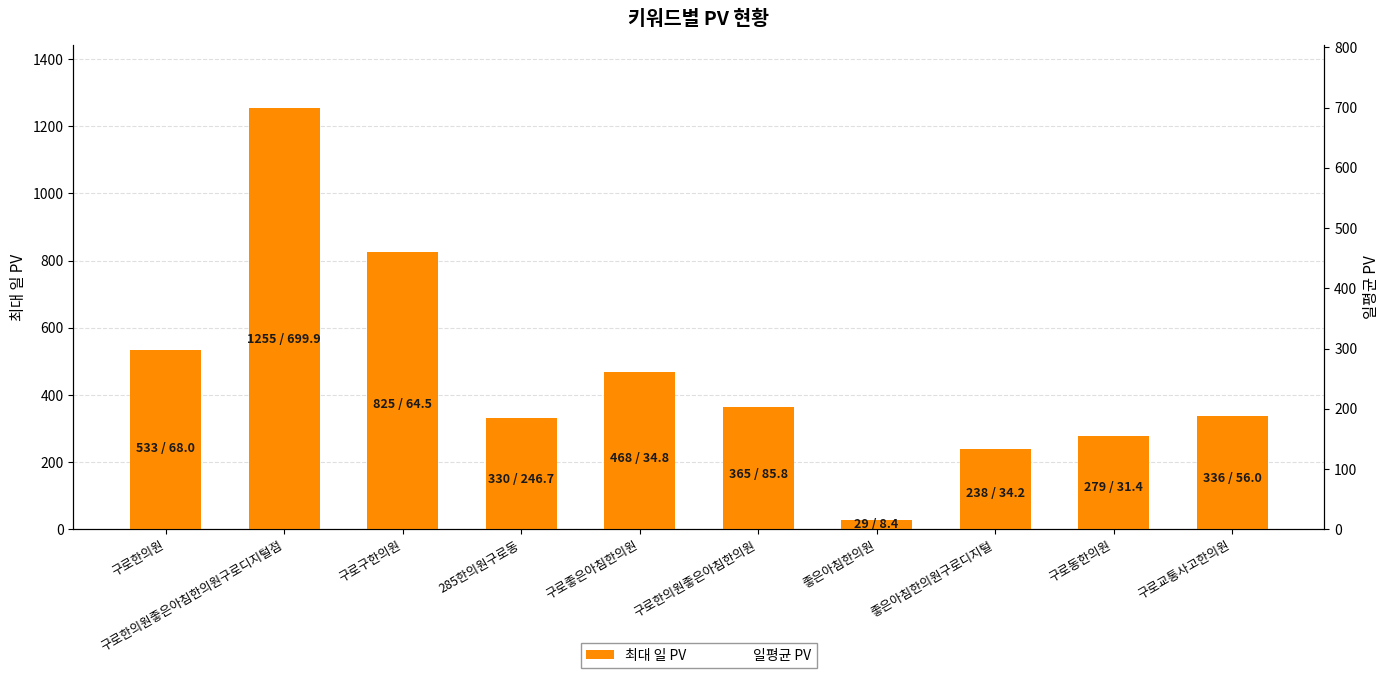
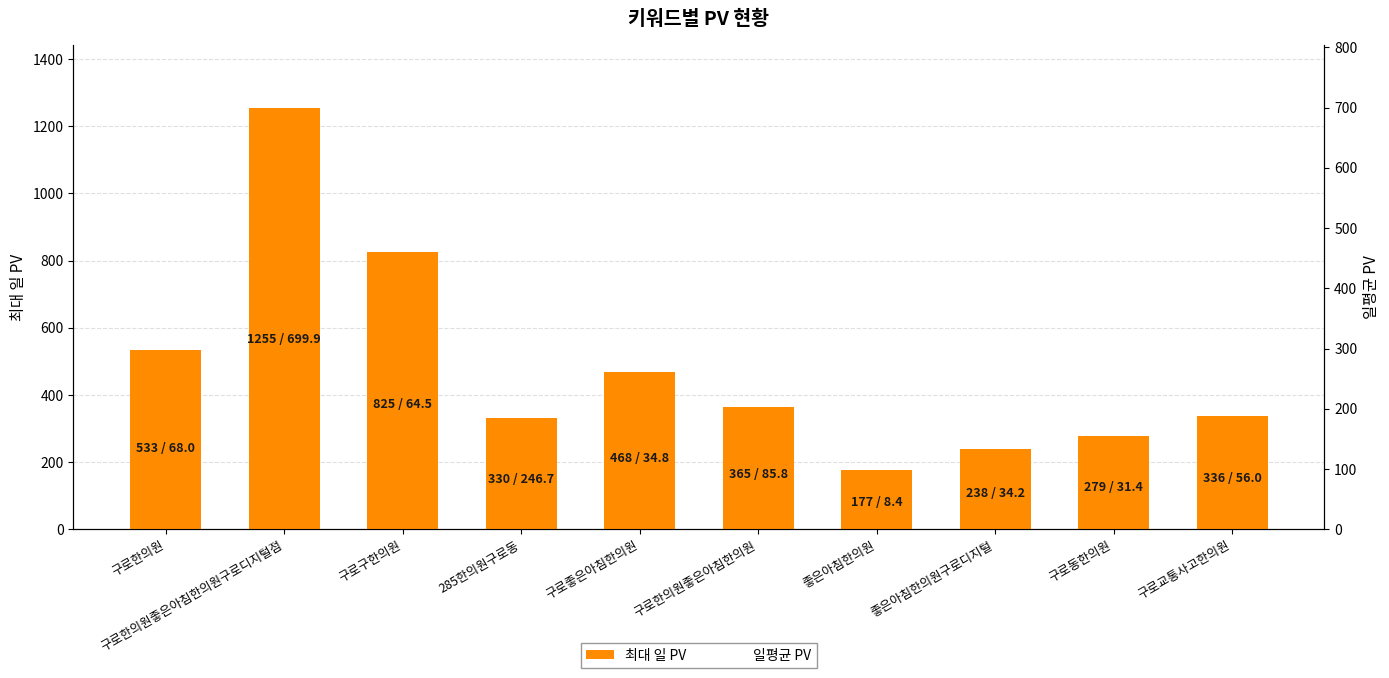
최대 일 PV, 좋은아침한의원: 29 -> 177
